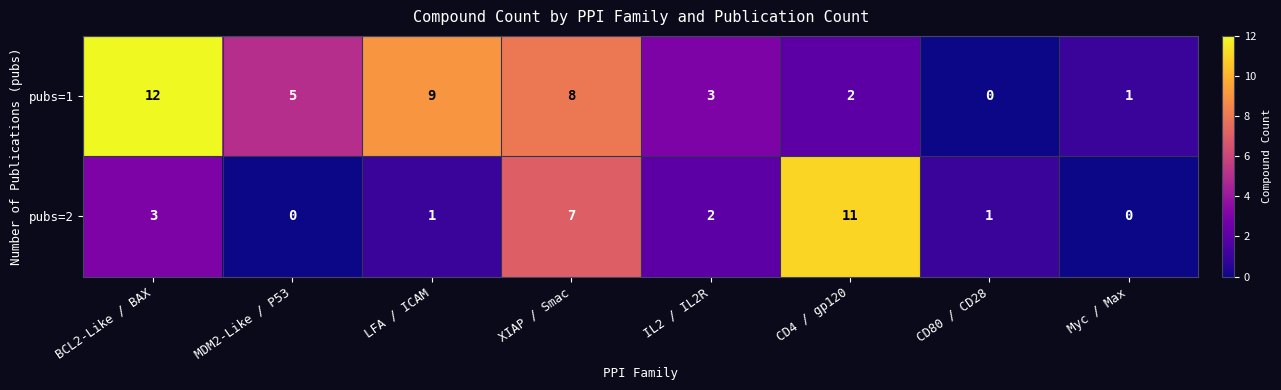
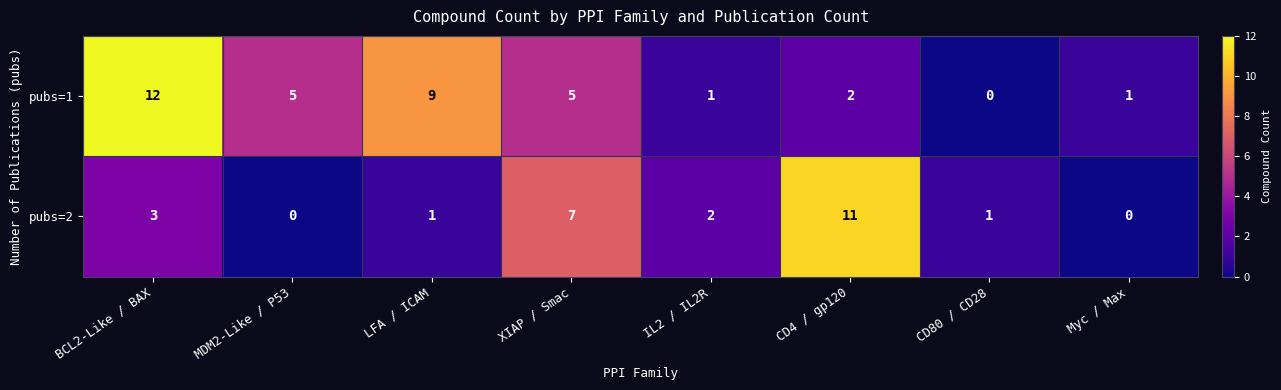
pubs=1, XIAP / Smac: 8 -> 5
pubs=1, IL2 / IL2R: 3 -> 1
